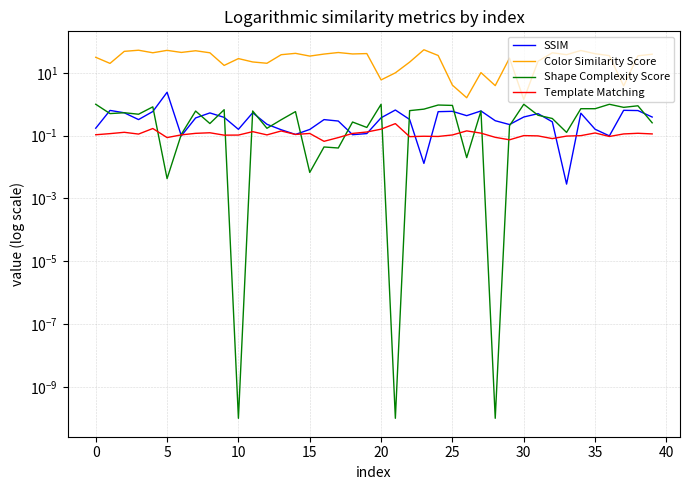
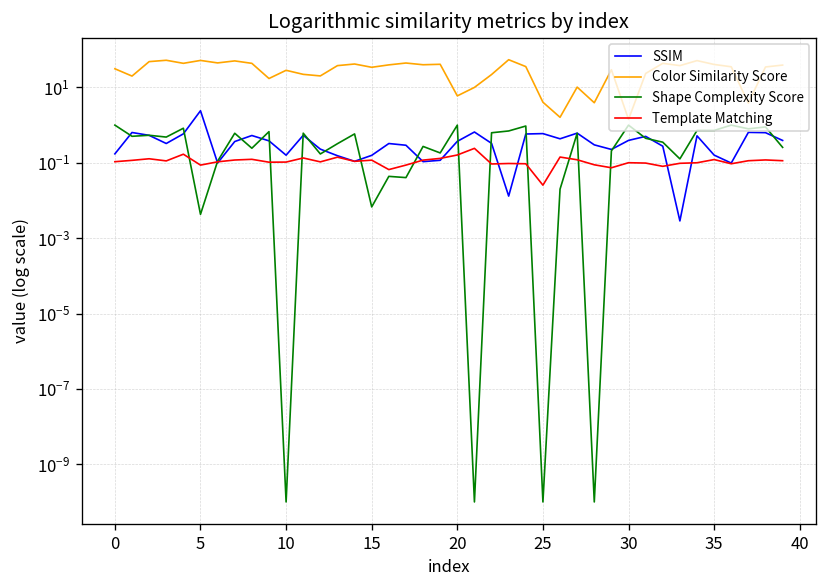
Shape Complexity Score, 25: 0.9 -> 0.00000000010
Template Matching, 25: 0.11 -> 0.03
